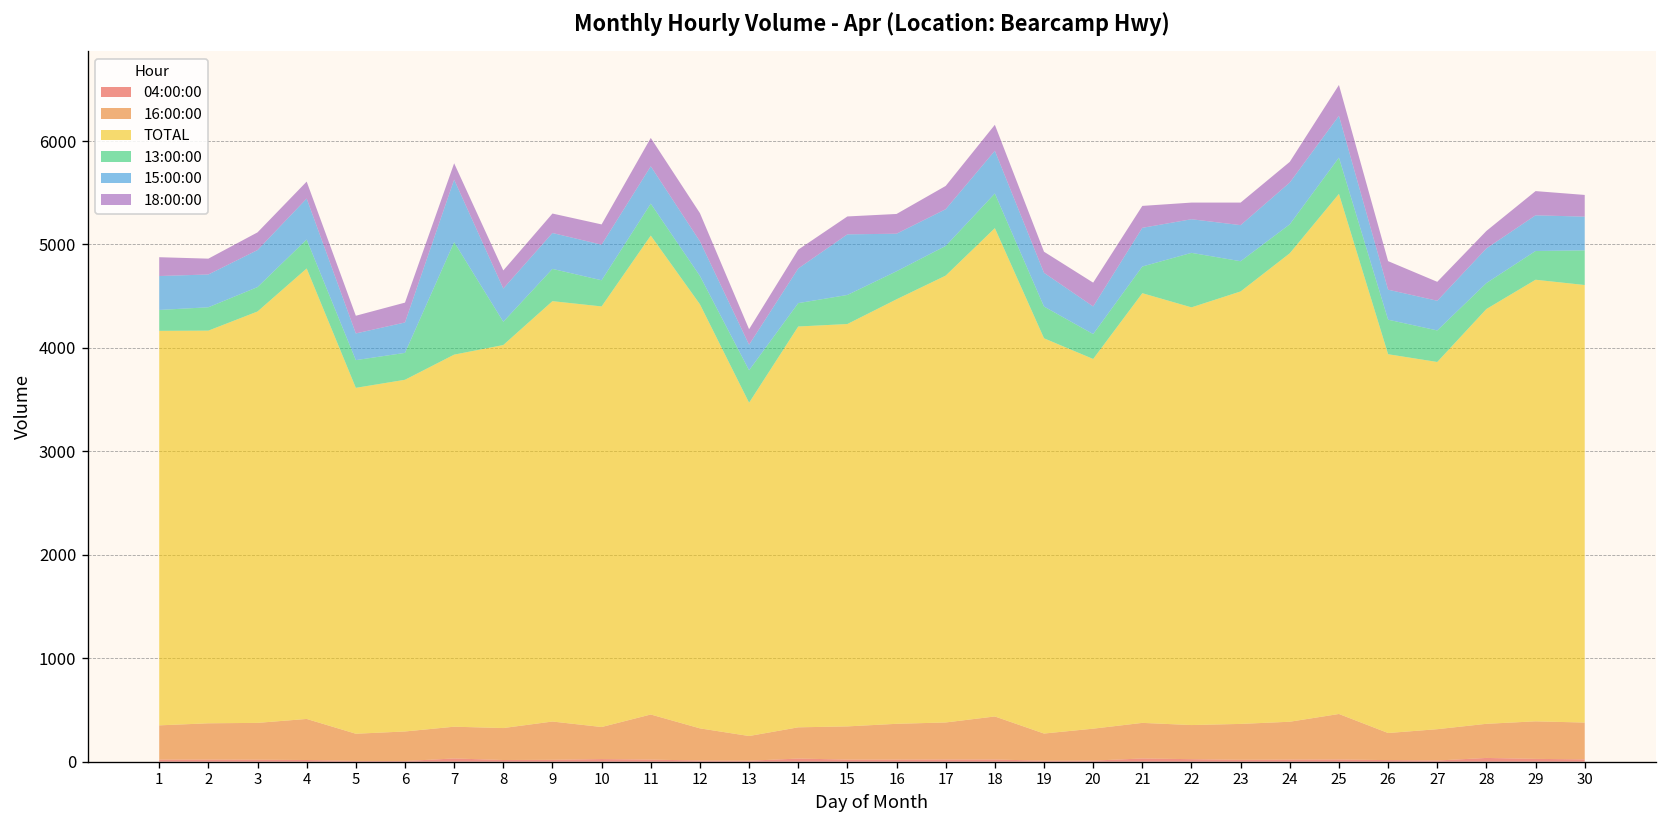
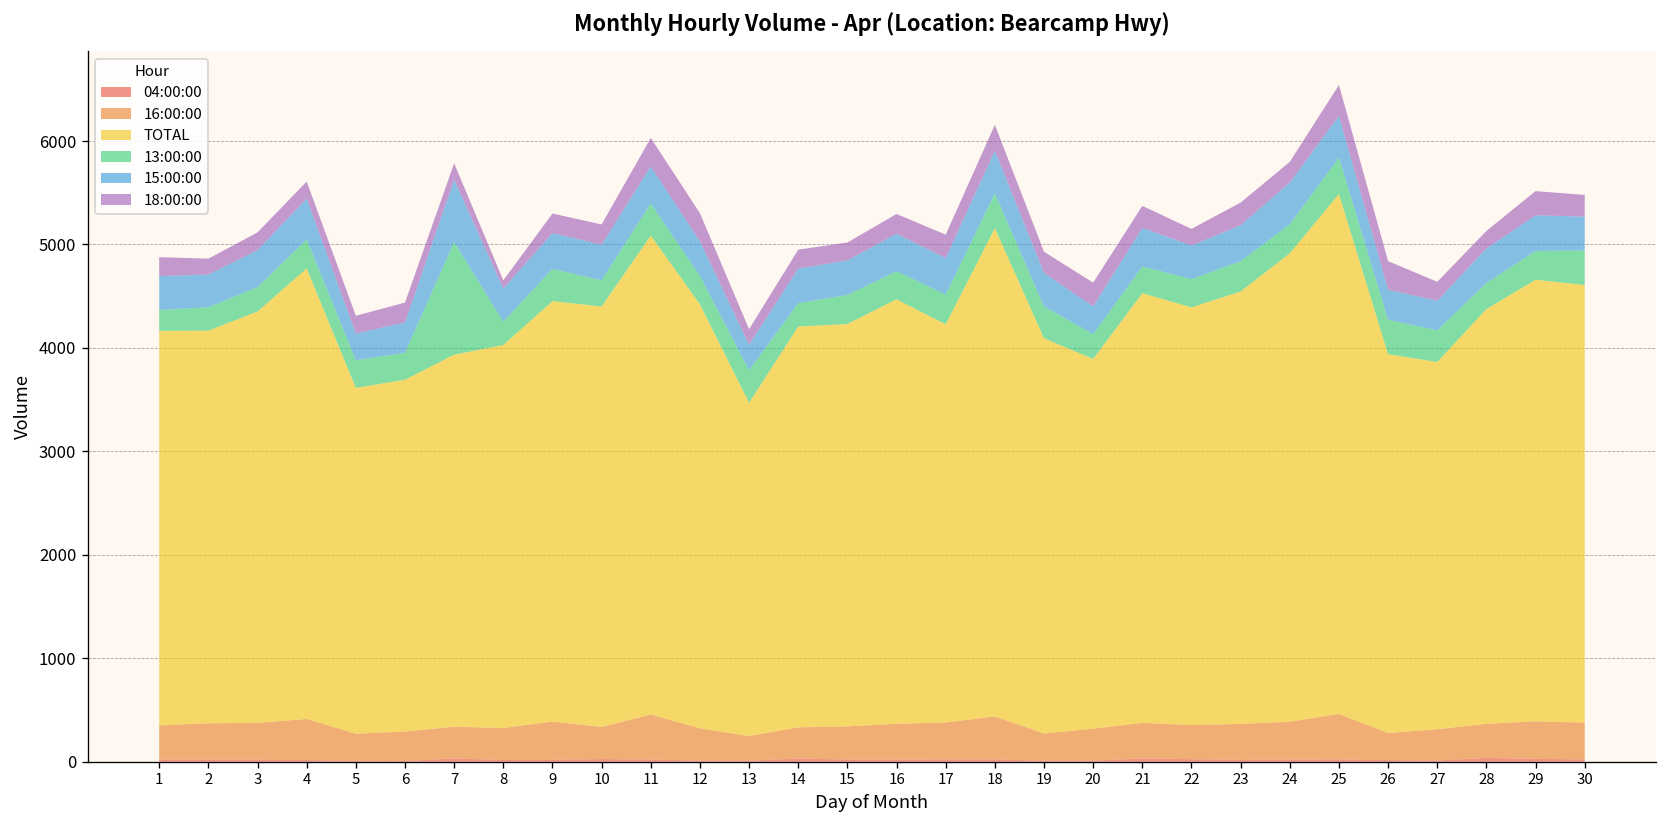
18:00:00, 8: 200 -> 100
15:00:00, 15: 600 -> 300
TOTAL, 17: 4300 -> 3800
13:00:00, 22: 500 -> 300
